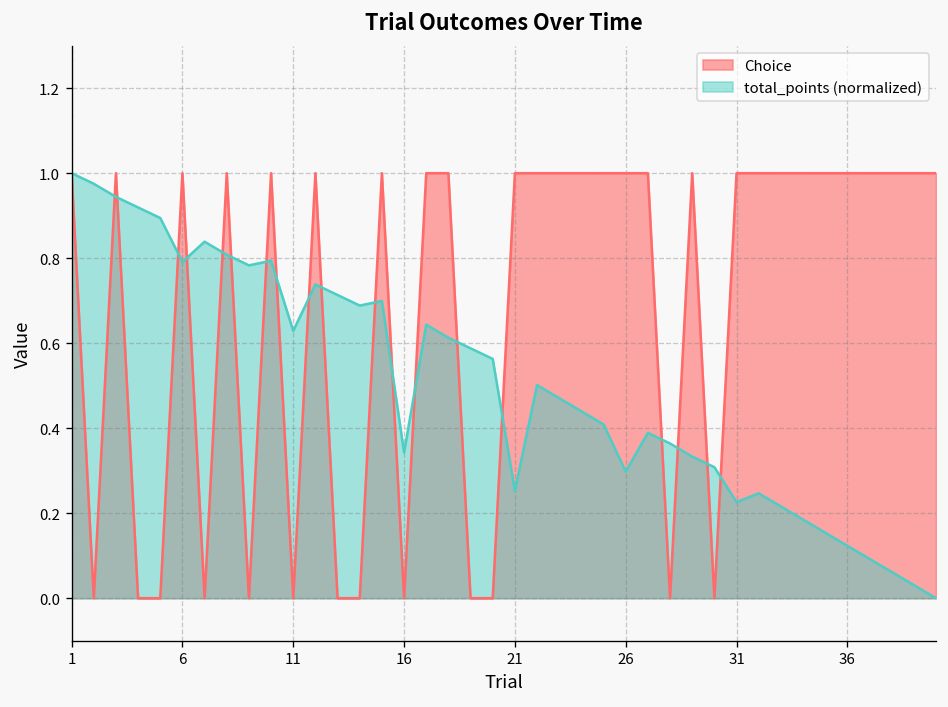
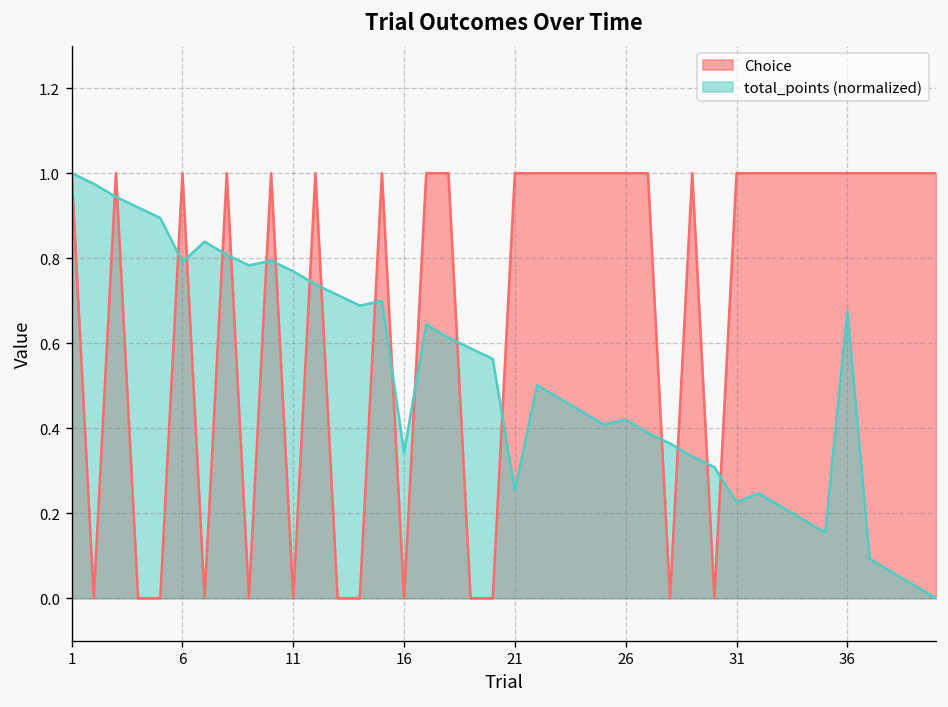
total_points (normalized), 11: 0.63 -> 0.77
total_points (normalized), 26: 0.30 -> 0.42
total_points (normalized), 36: 0.12 -> 0.67
